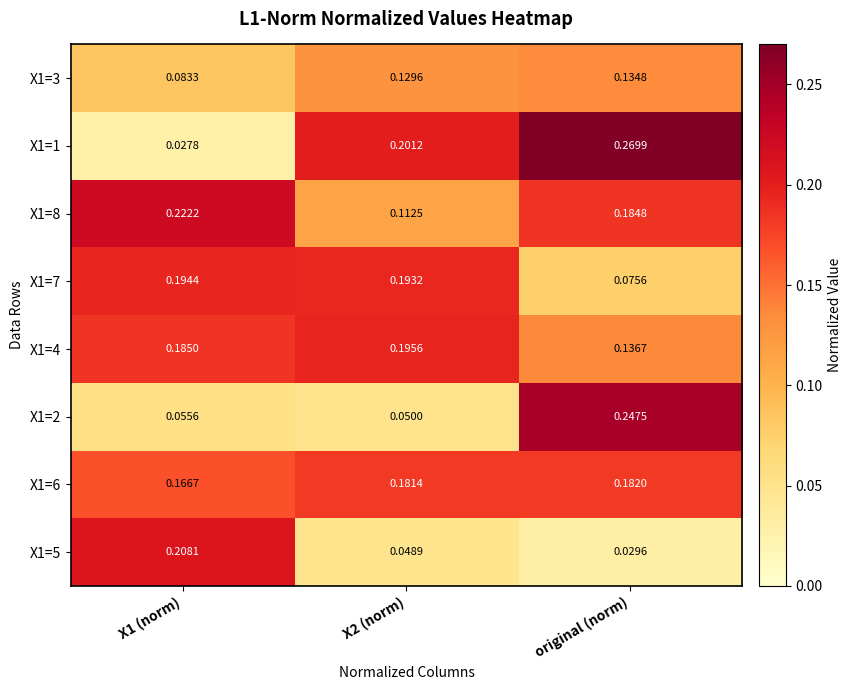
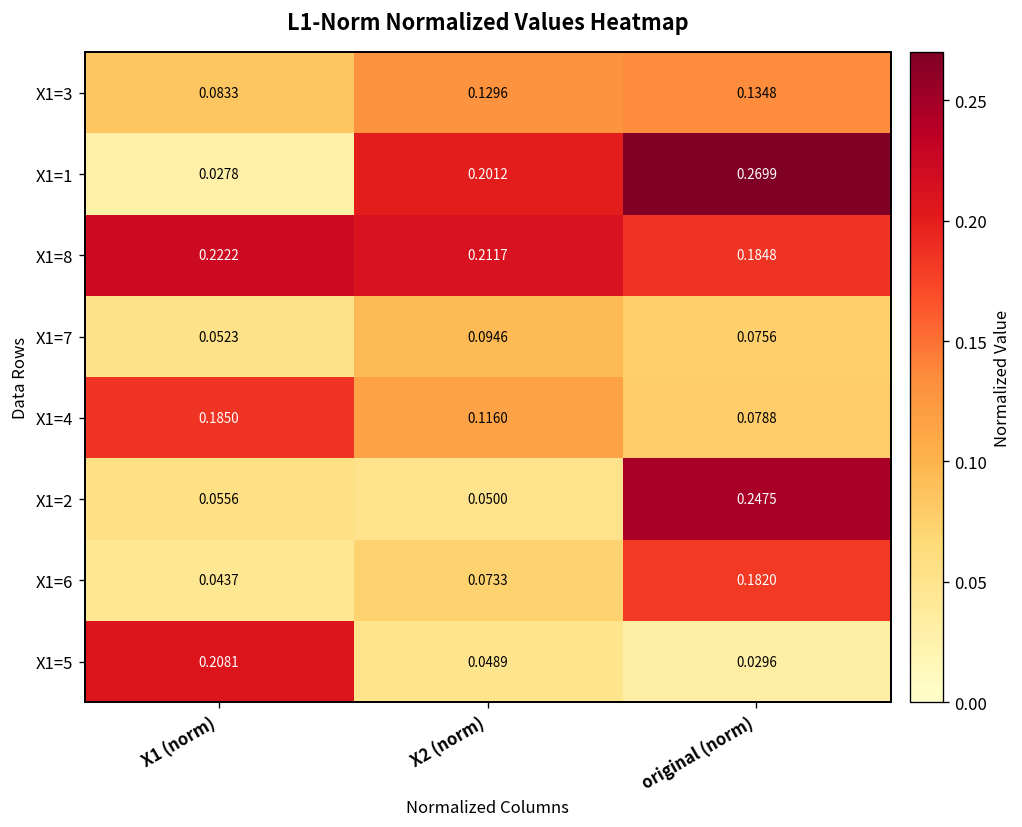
X1=8, X2 (norm): 0.1125 -> 0.2117
X1=7, X1 (norm): 0.1944 -> 0.0523
X1=7, X2 (norm): 0.1932 -> 0.0946
X1=4, X2 (norm): 0.1956 -> 0.1160
X1=4, original (norm): 0.1367 -> 0.0788
X1=6, X1 (norm): 0.1667 -> 0.0437
X1=6, X2 (norm): 0.1814 -> 0.0733
